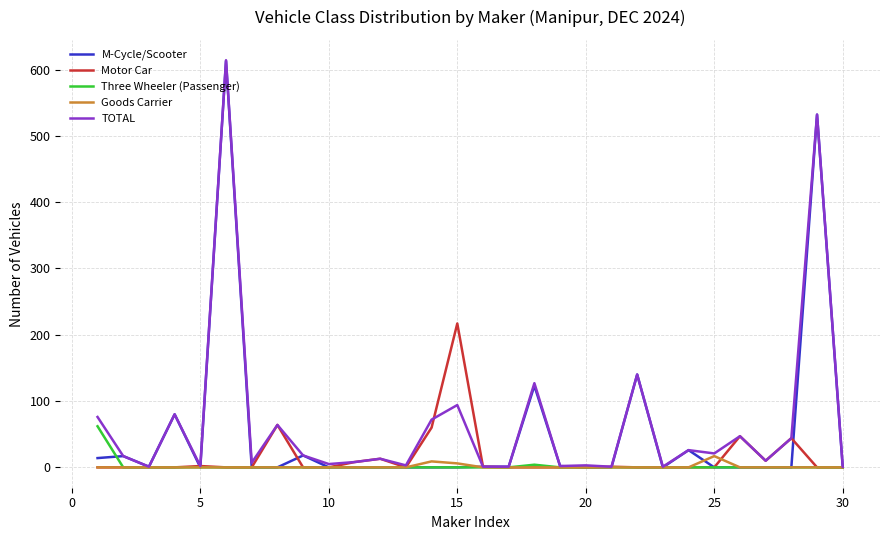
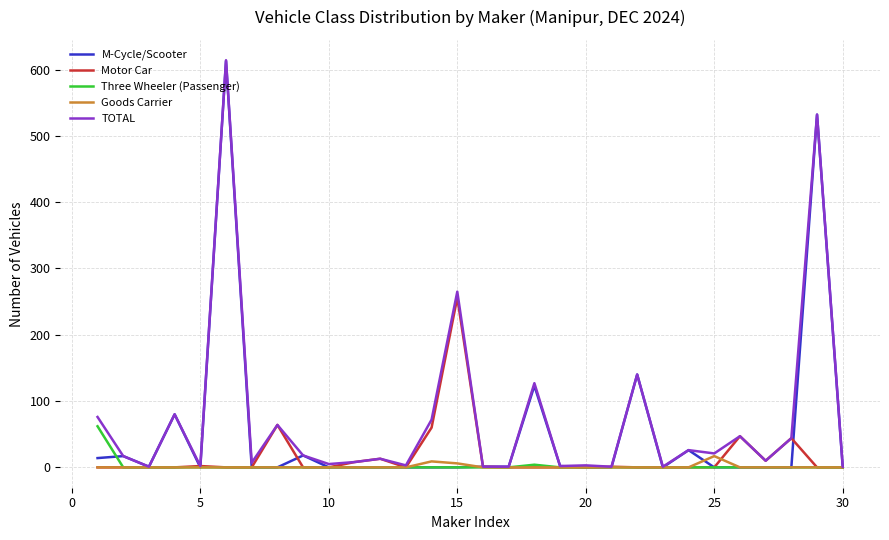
Motor Car, 15: 220 -> 260
TOTAL, 15: 90 -> 270
